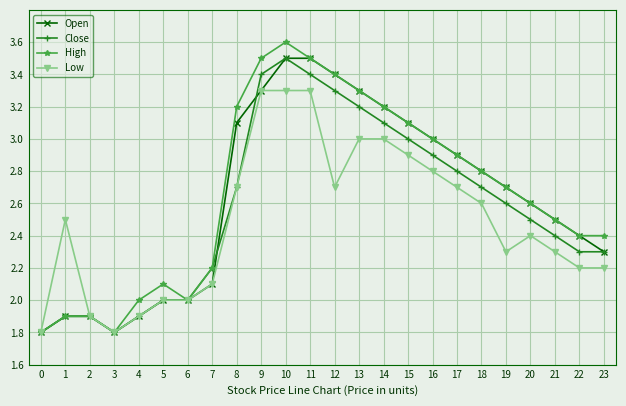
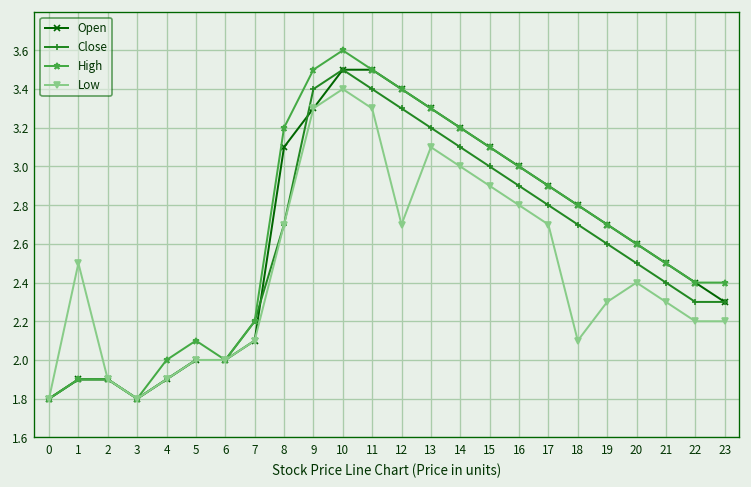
Low, 10: 3.3 -> 3.4
Low, 13: 3.0 -> 3.1
Low, 18: 2.6 -> 2.1
